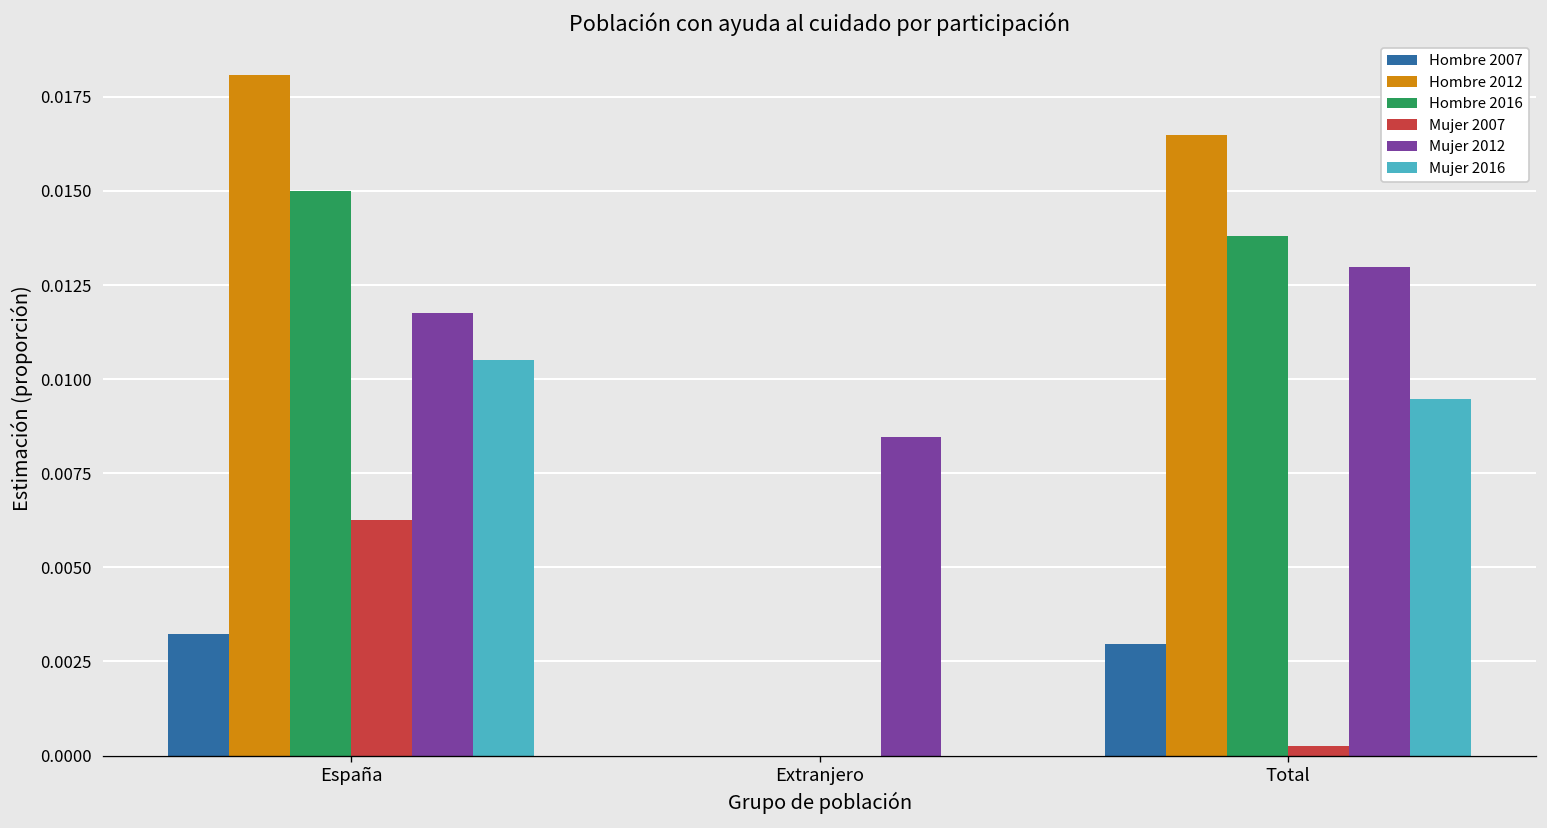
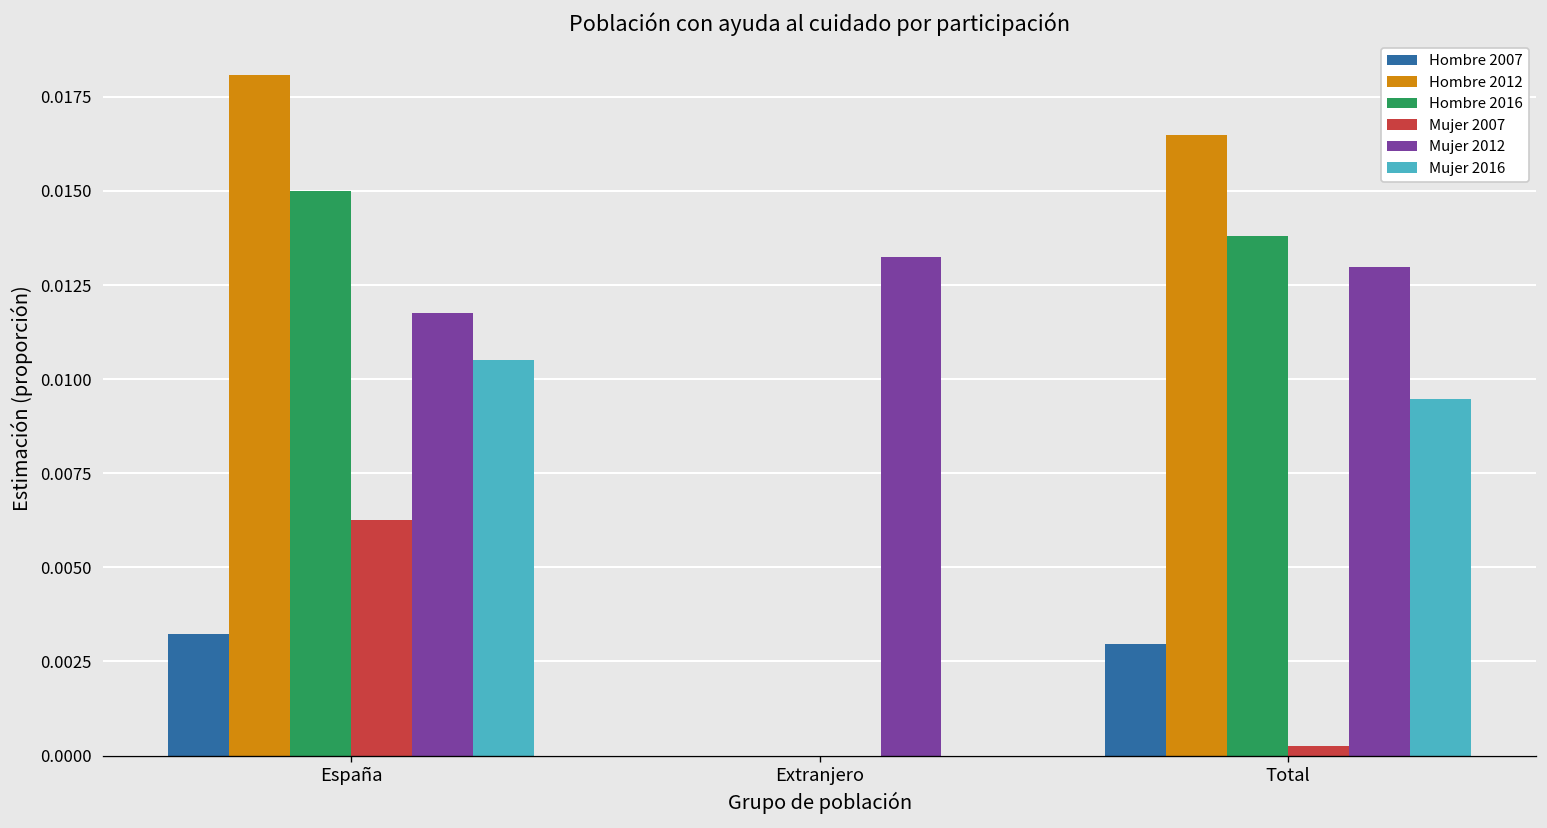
Mujer 2012, Extranjero: 0.0085 -> 0.0132
